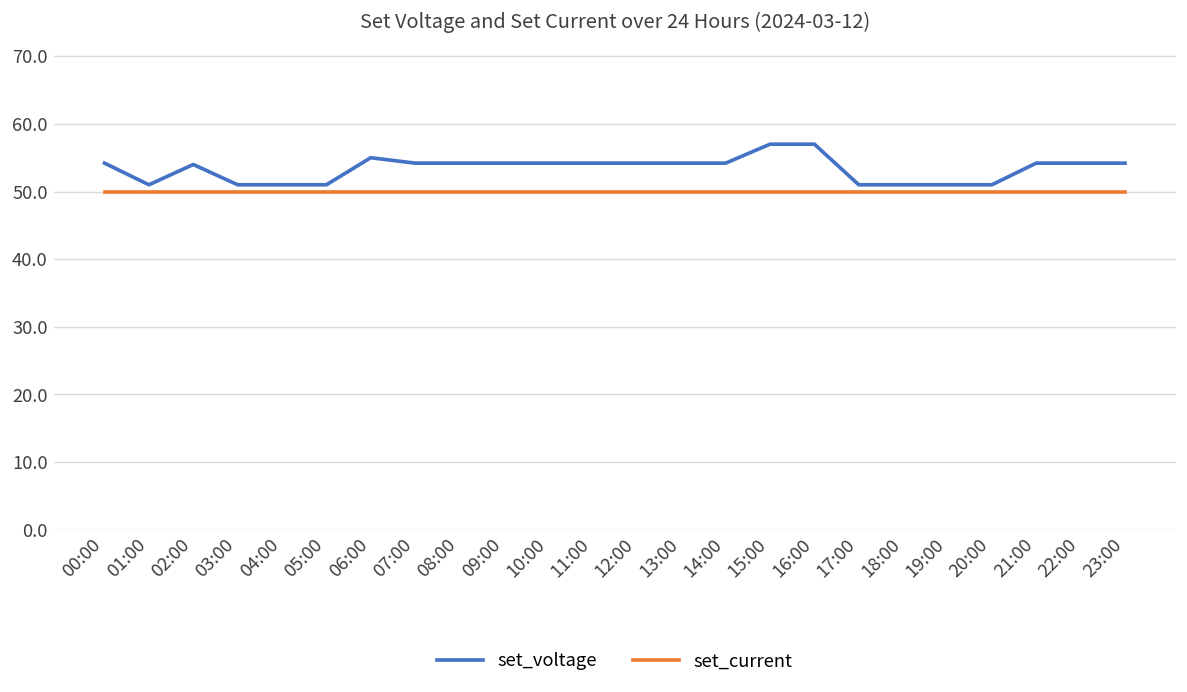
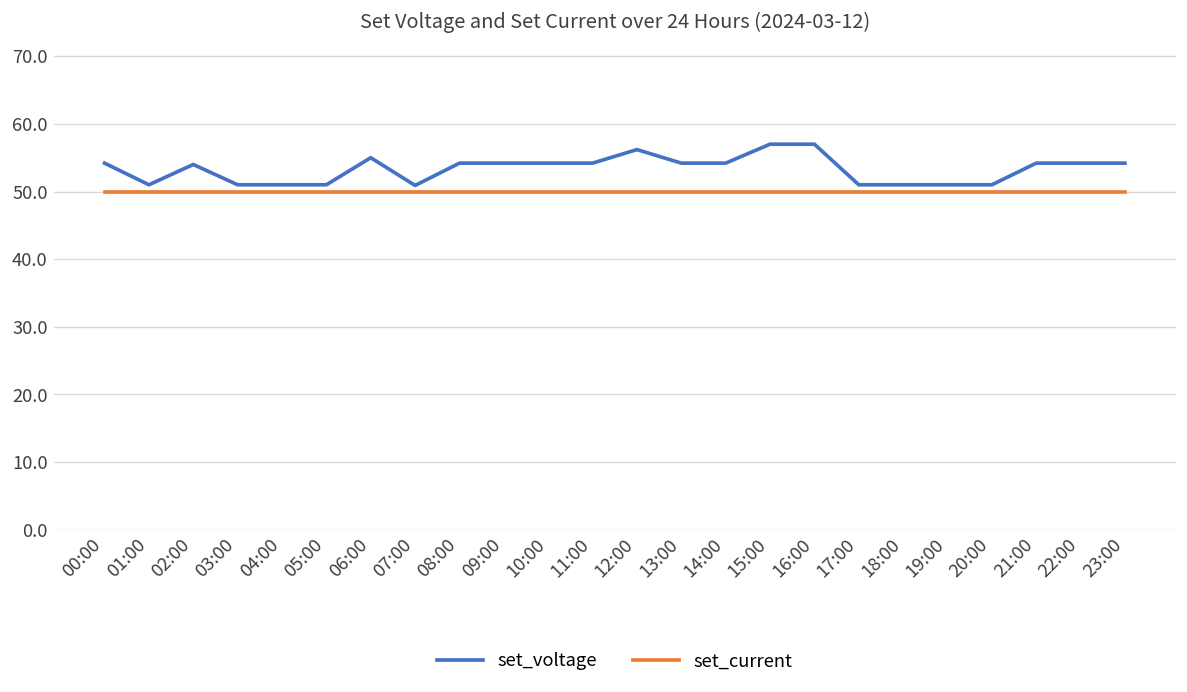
set_voltage, 07:00: 54 -> 51
set_voltage, 12:00: 54 -> 56
